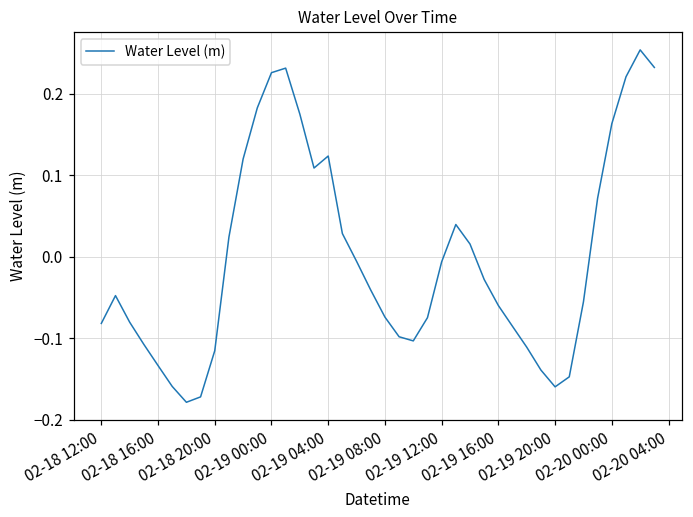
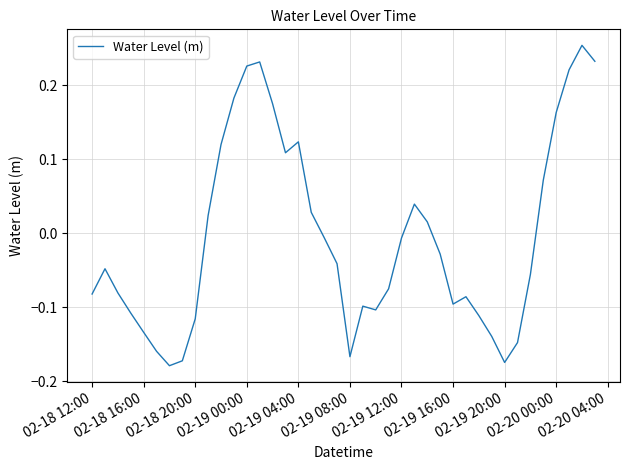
02-19 08:00: -0.07 -> -0.17
02-19 16:00: -0.06 -> -0.10
02-19 20:00: -0.16 -> -0.17
